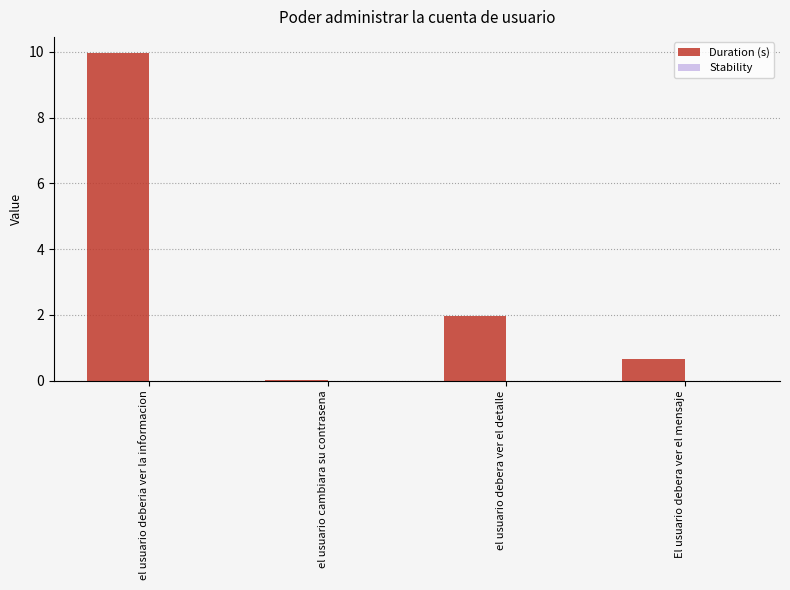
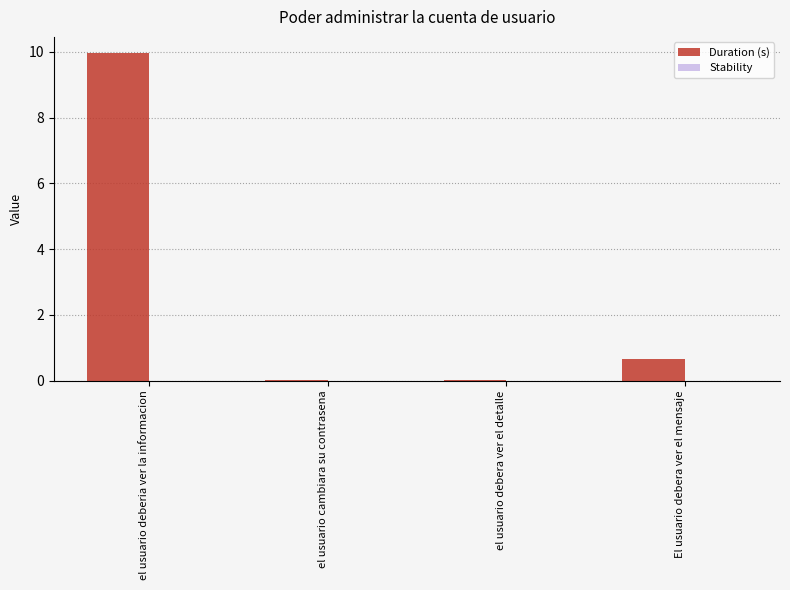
Duration (s), el usuario debera ver el detalle: 2.0 -> 0.0
